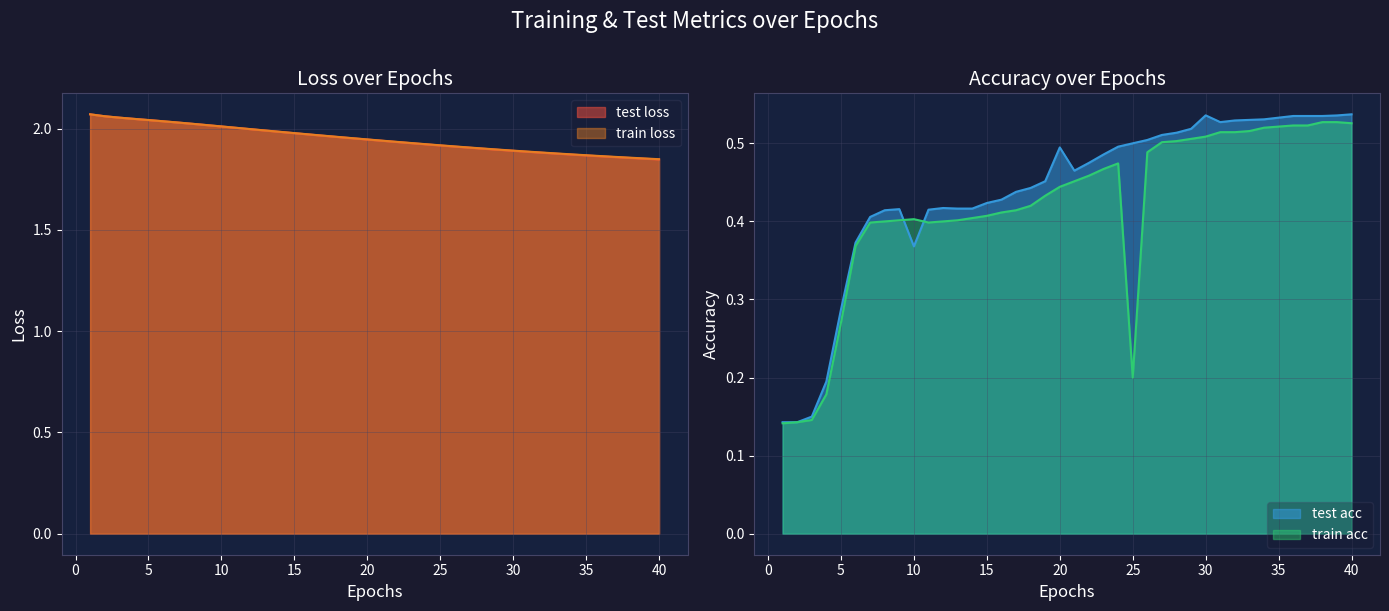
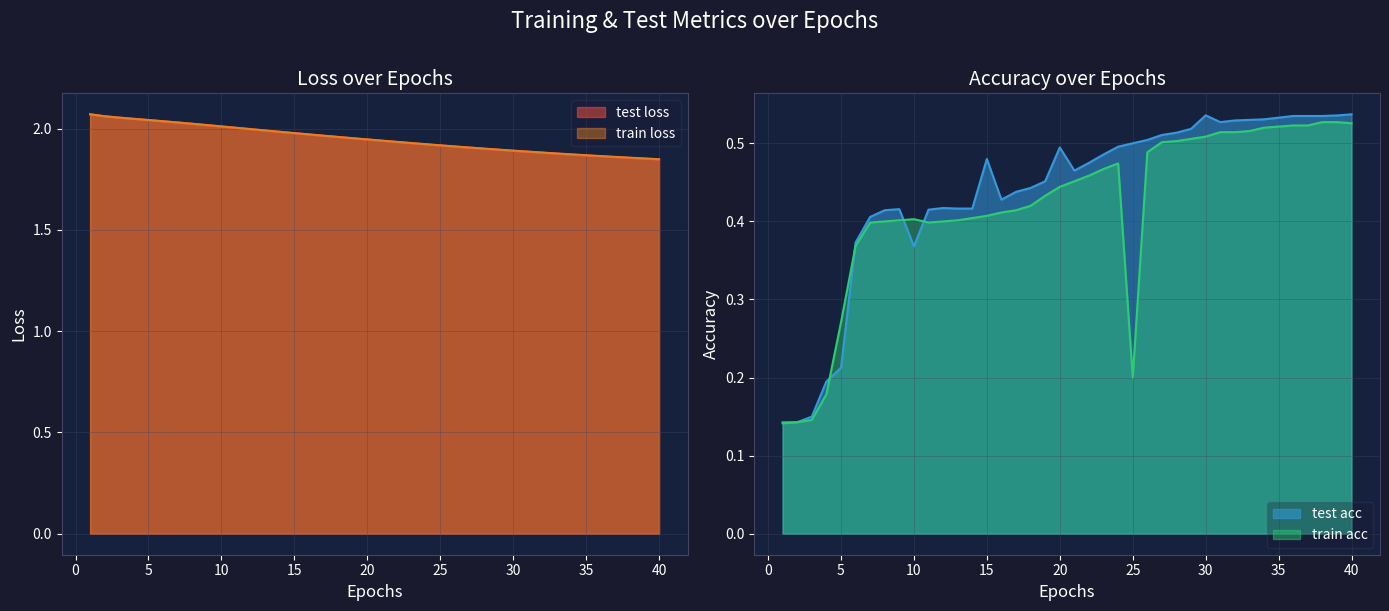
Accuracy over Epochs, test acc, 5: 0.29 -> 0.21
Accuracy over Epochs, test acc, 15: 0.42 -> 0.48
